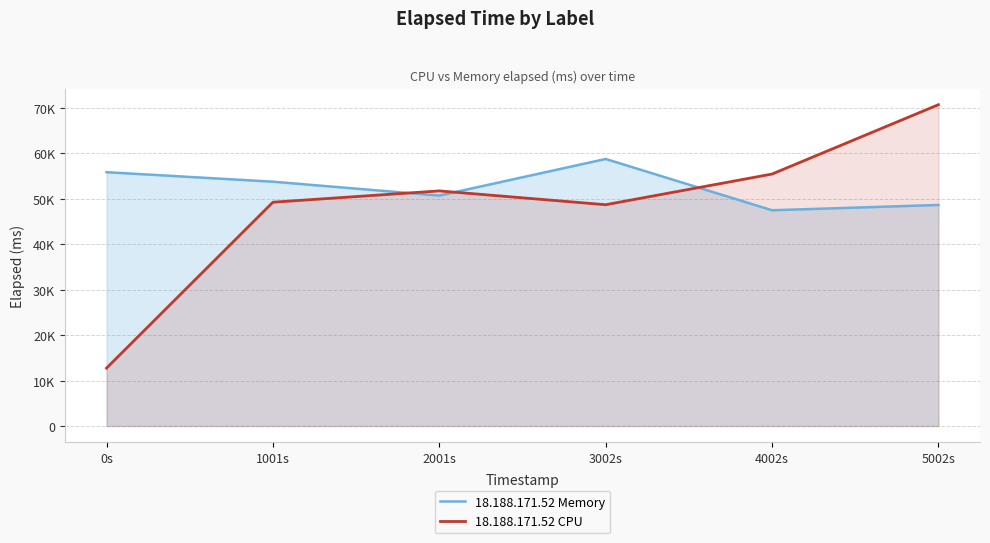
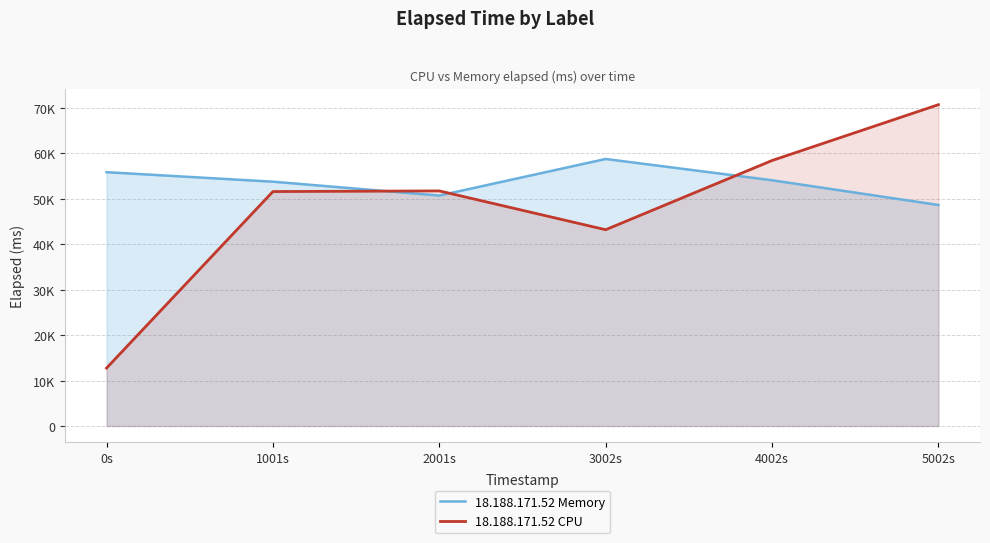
18.188.171.52 CPU, 1001s: 49000 -> 52000
18.188.171.52 CPU, 3002s: 49000 -> 43000
18.188.171.52 Memory, 4002s: 47000 -> 54000
18.188.171.52 CPU, 4002s: 55000 -> 58000
